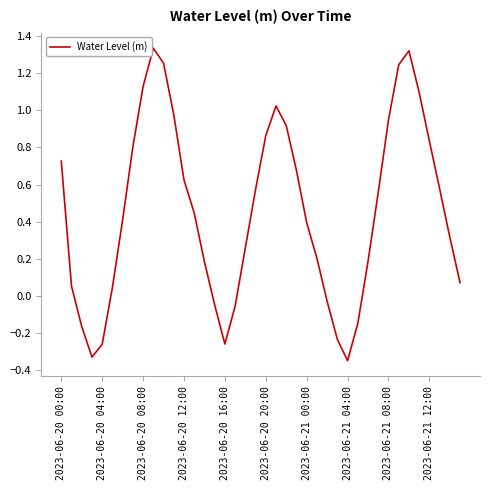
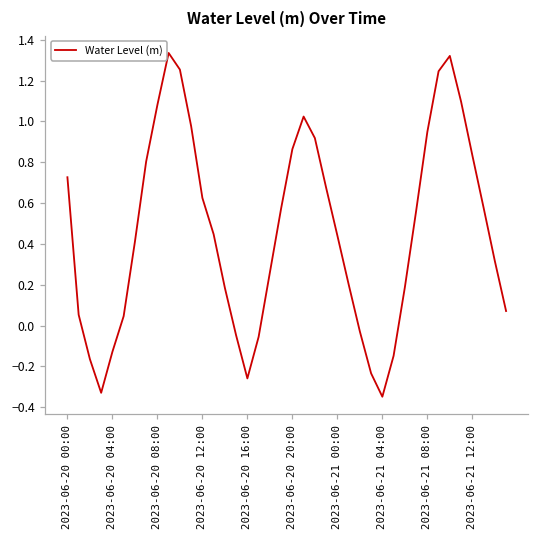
2023-06-20 04:00: -0.26 -> -0.13
2023-06-20 08:00: 1.13 -> 1.08
2023-06-21 00:00: 0.40 -> 0.44
